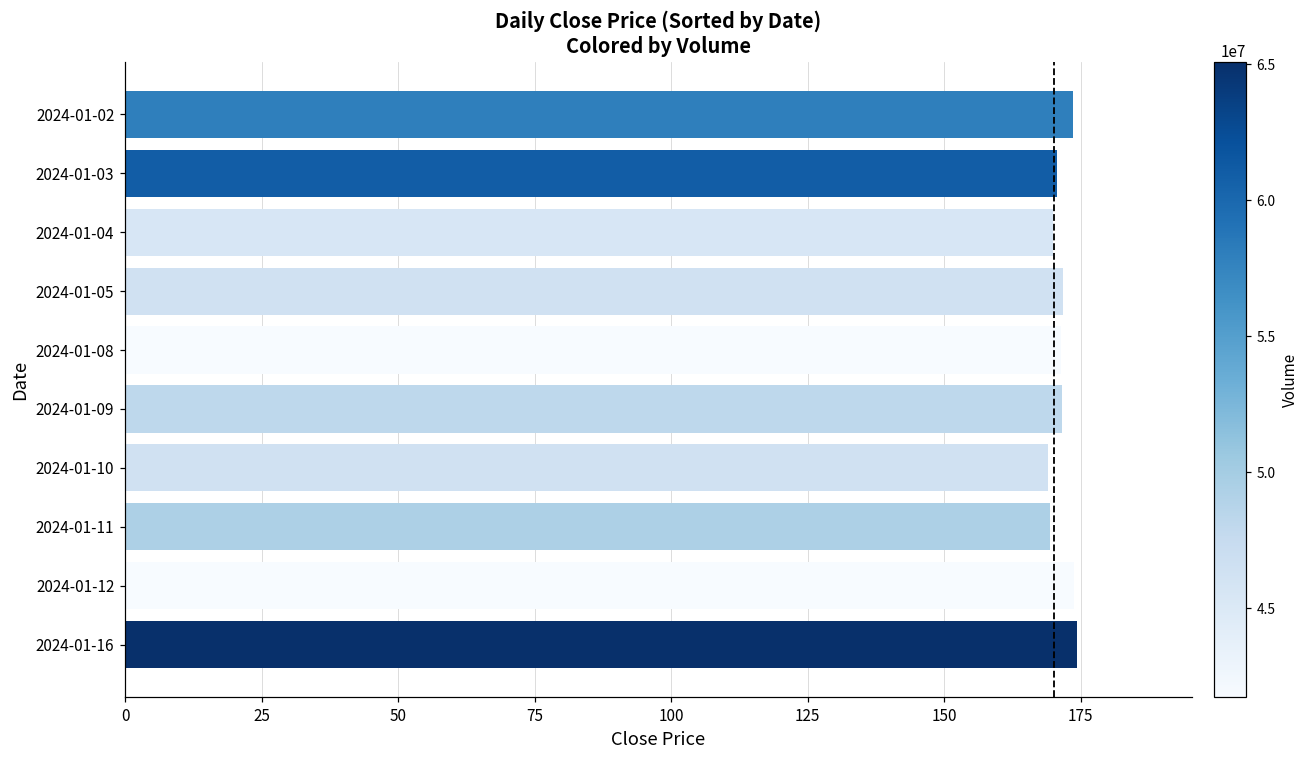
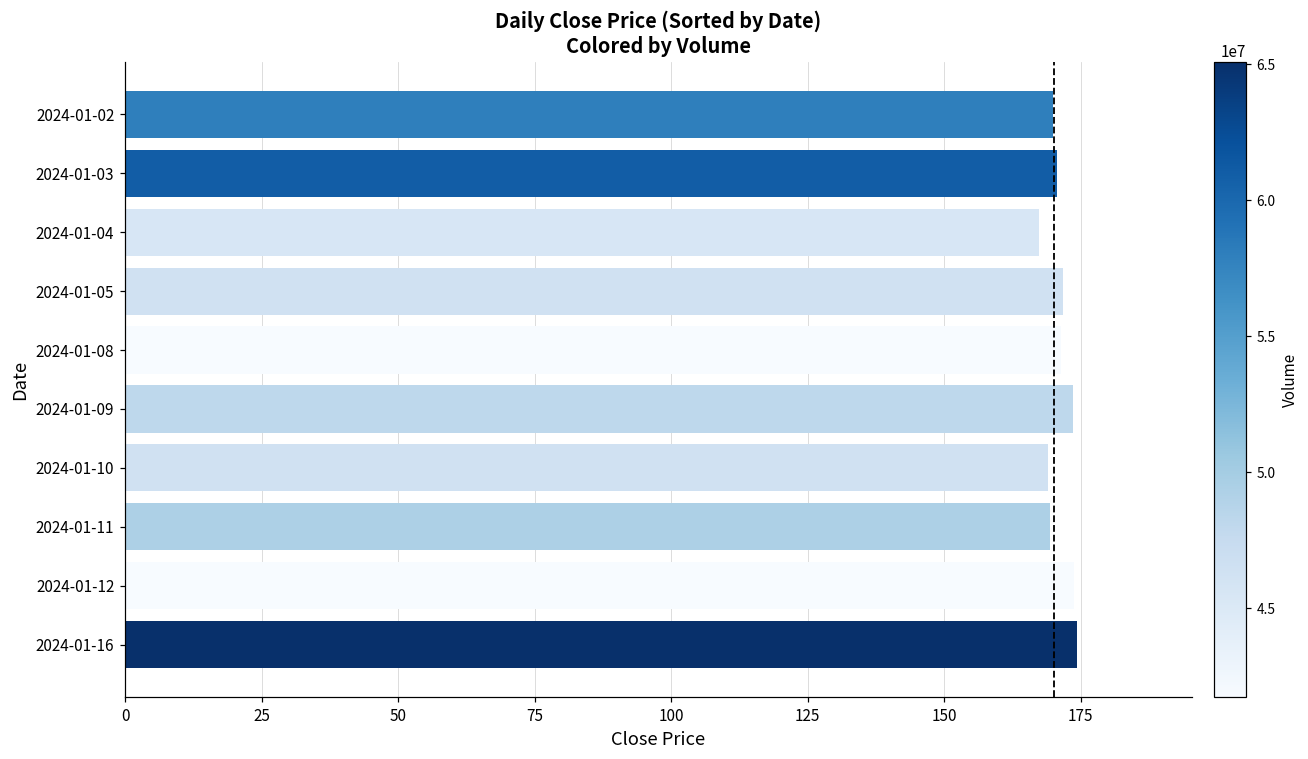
2024-01-02: 174 -> 170
2024-01-04: 170 -> 167
2024-01-09: 172 -> 173
